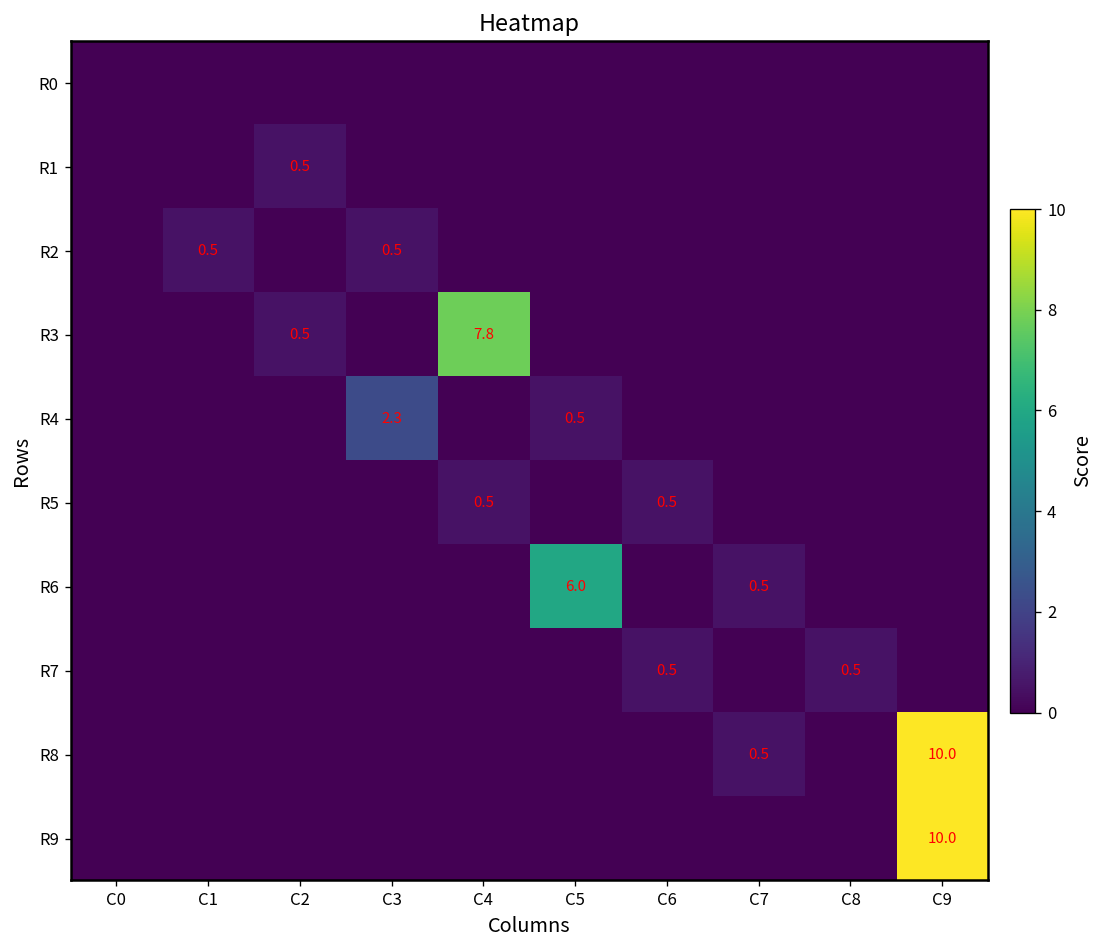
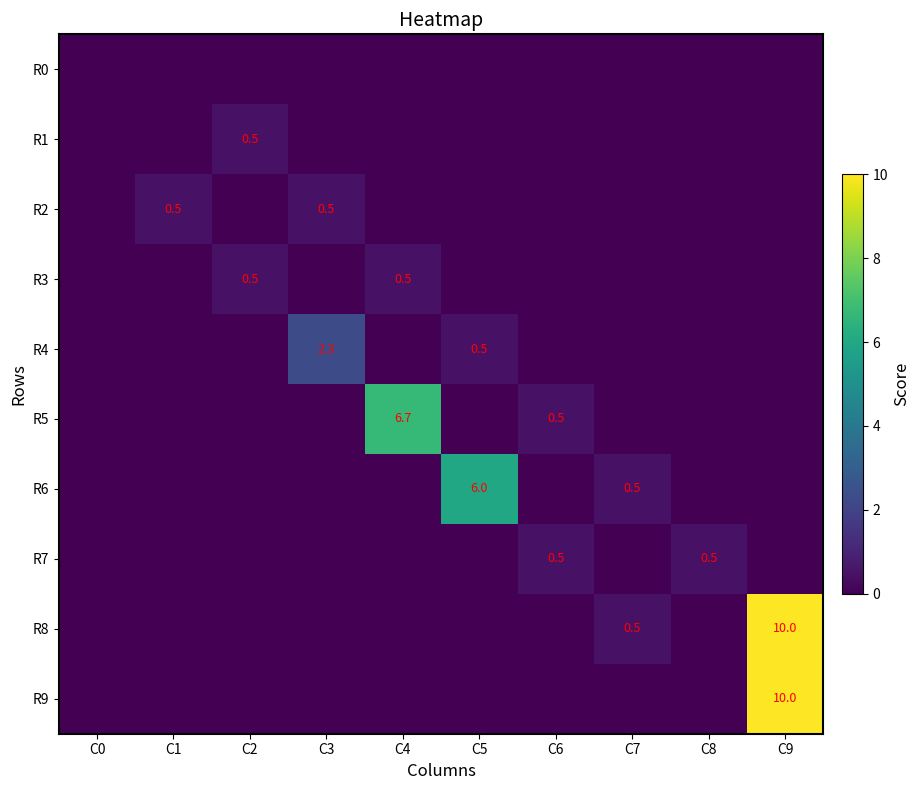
R3, C4: 7.8 -> 0.5
R5, C4: 0.5 -> 6.7
